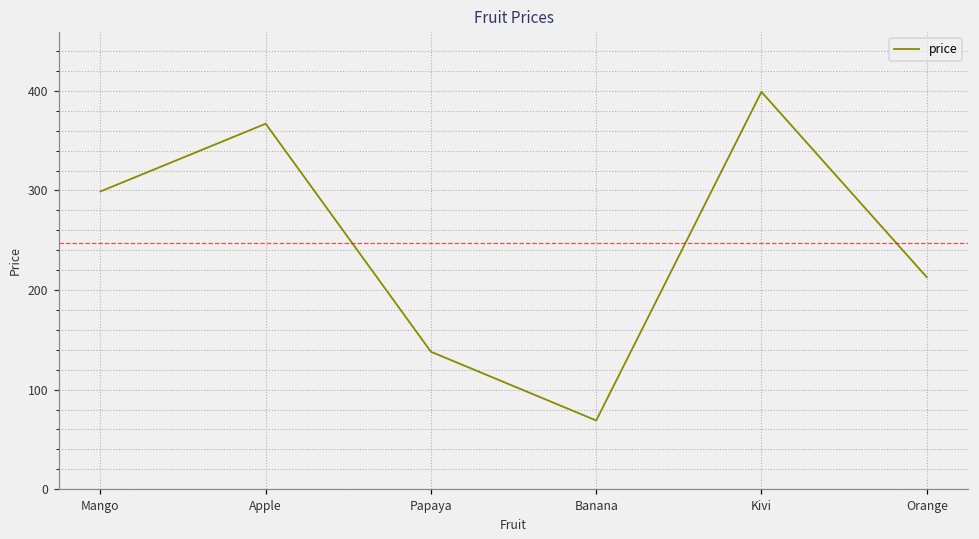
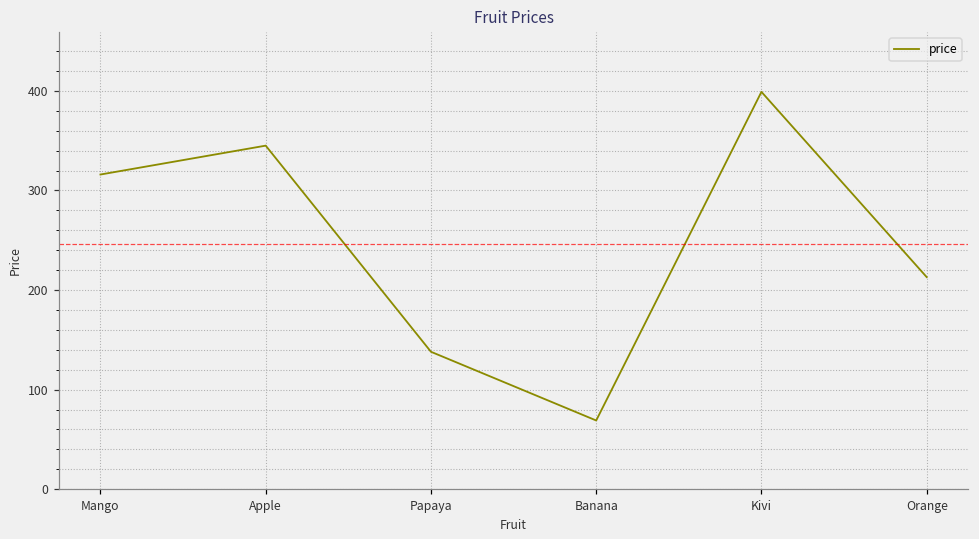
Mango: 300 -> 320
Apple: 370 -> 350
